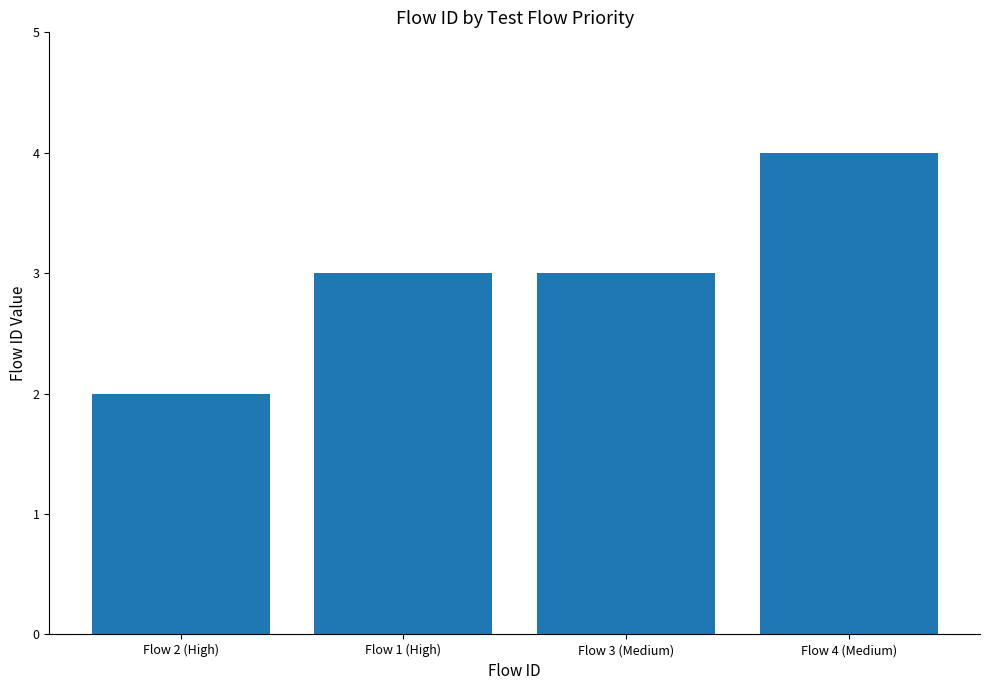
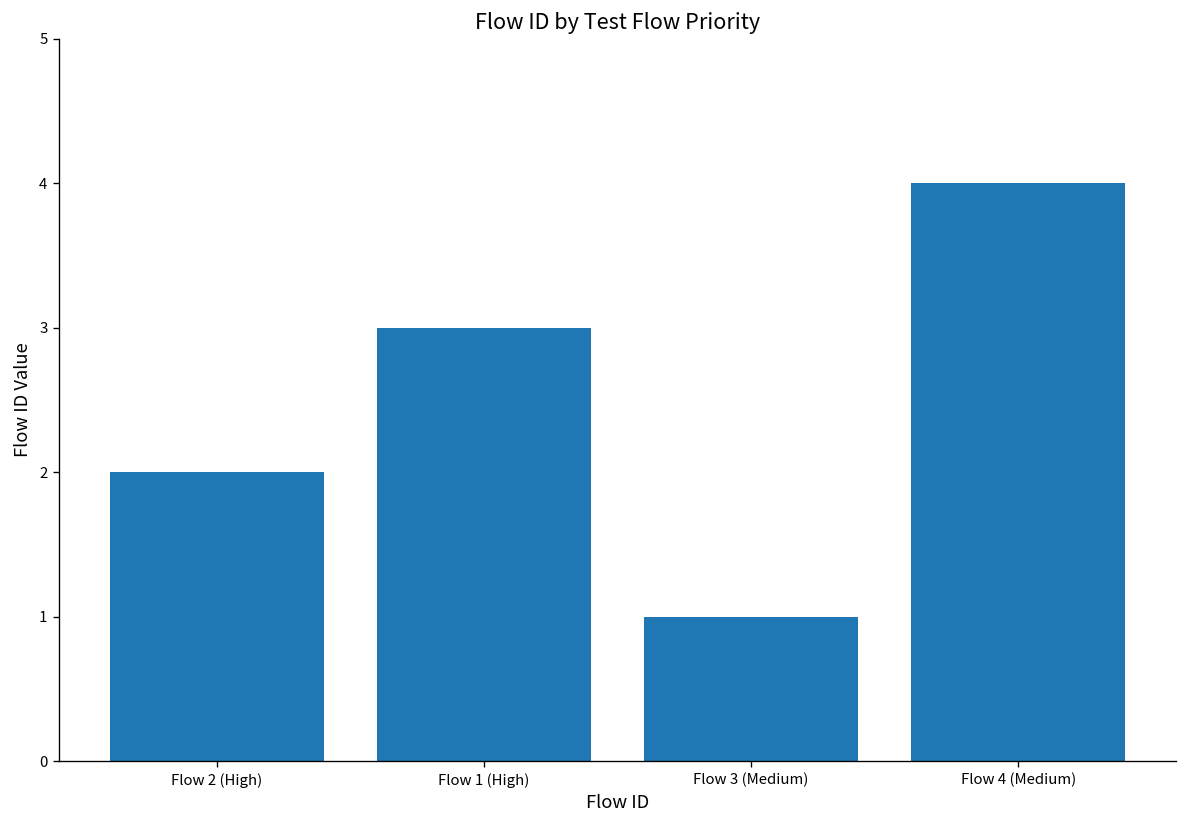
Flow 3 (Medium): 3 -> 1
